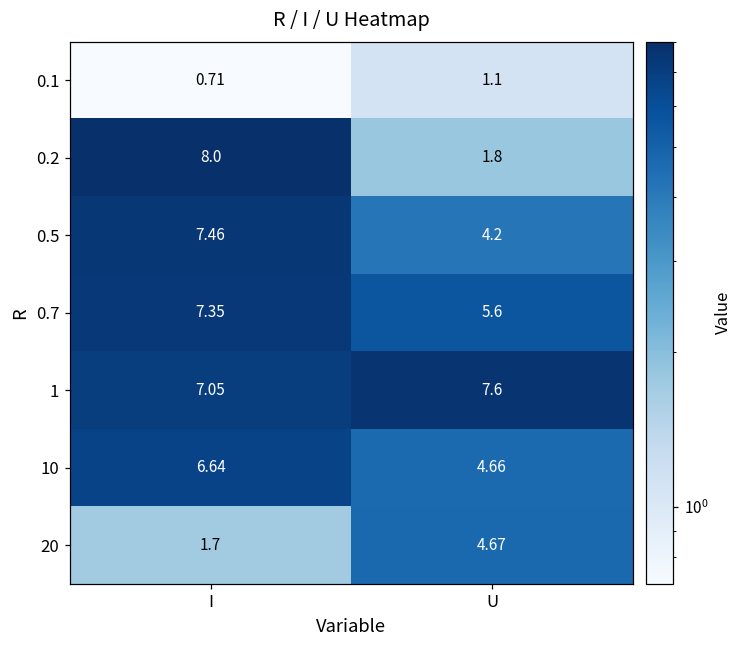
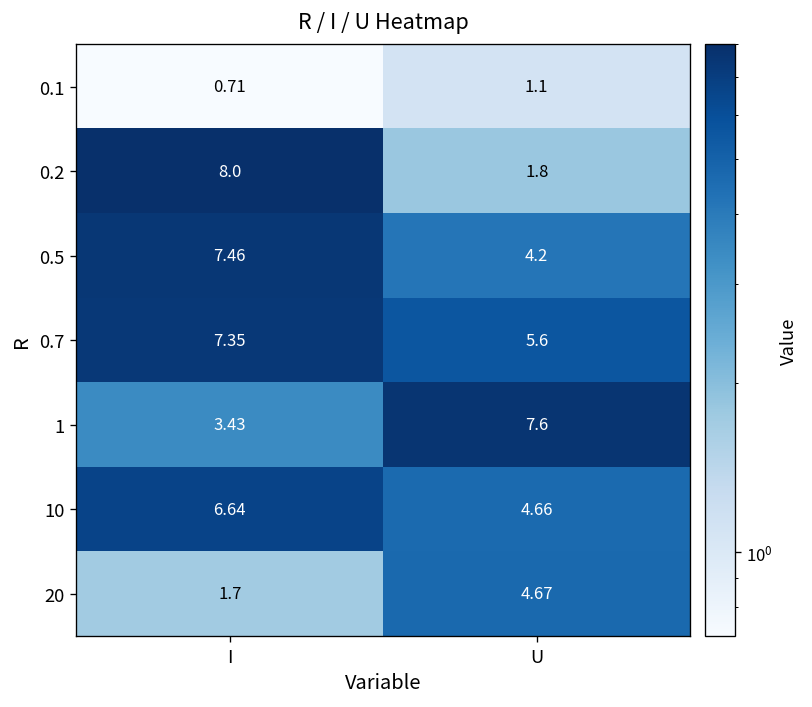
1, I: 7.05 -> 3.43
